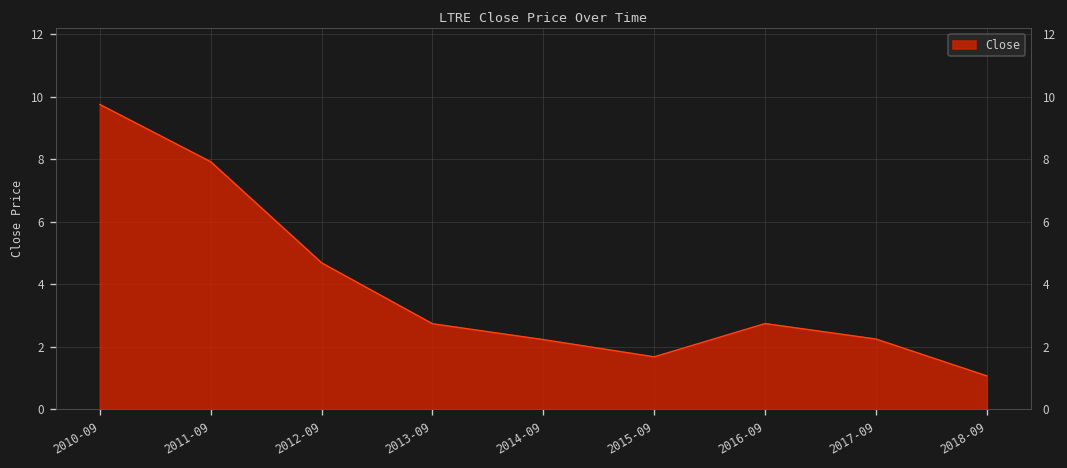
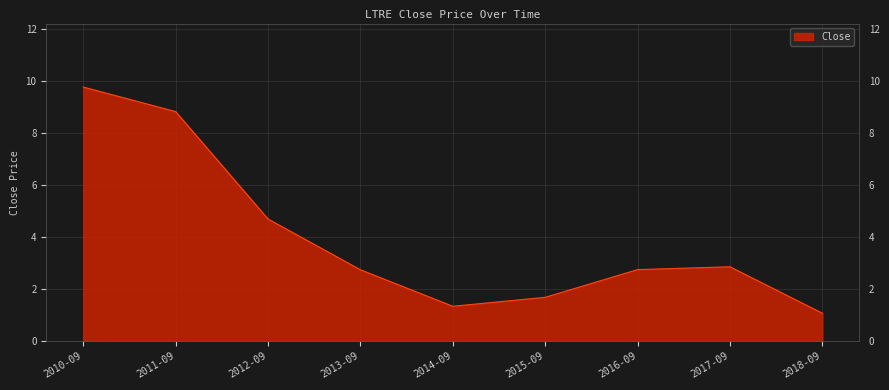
2011-09: 7.9 -> 8.8
2014-09: 2.2 -> 1.3
2017-09: 2.2 -> 2.9
